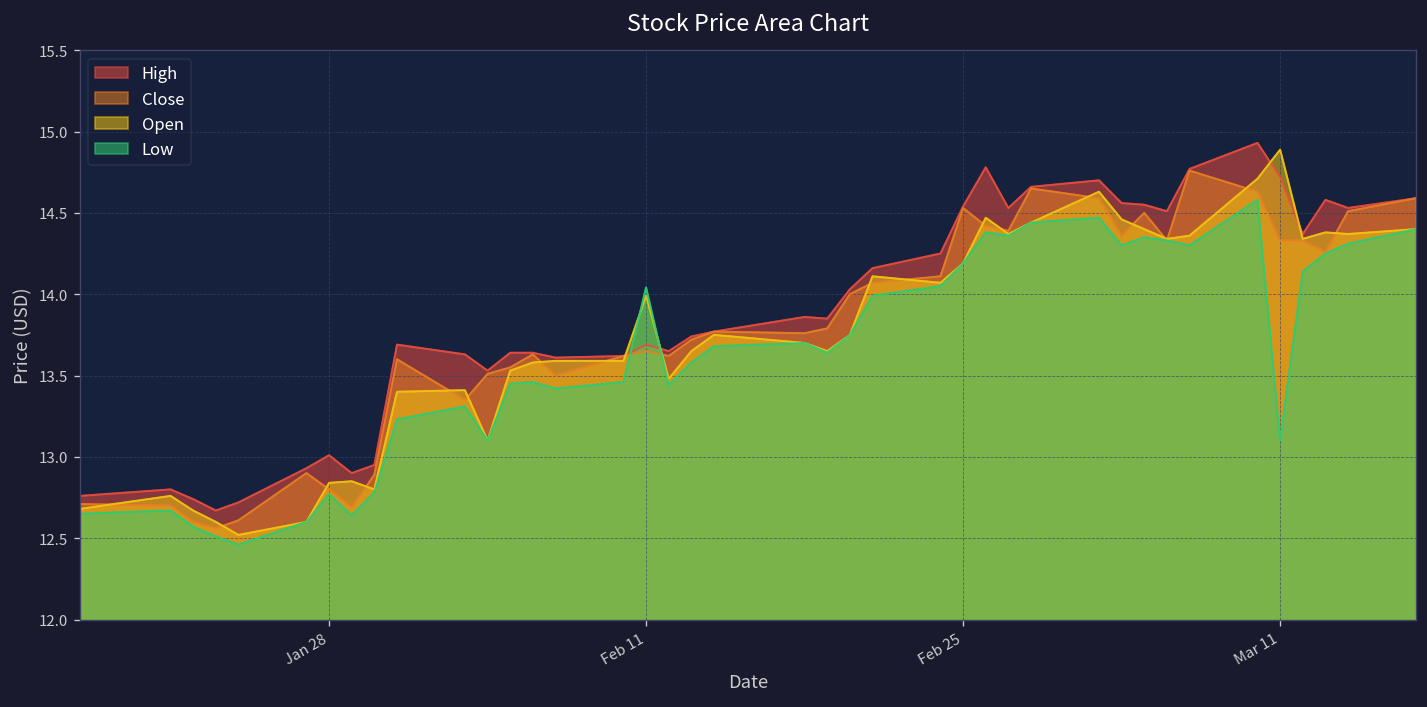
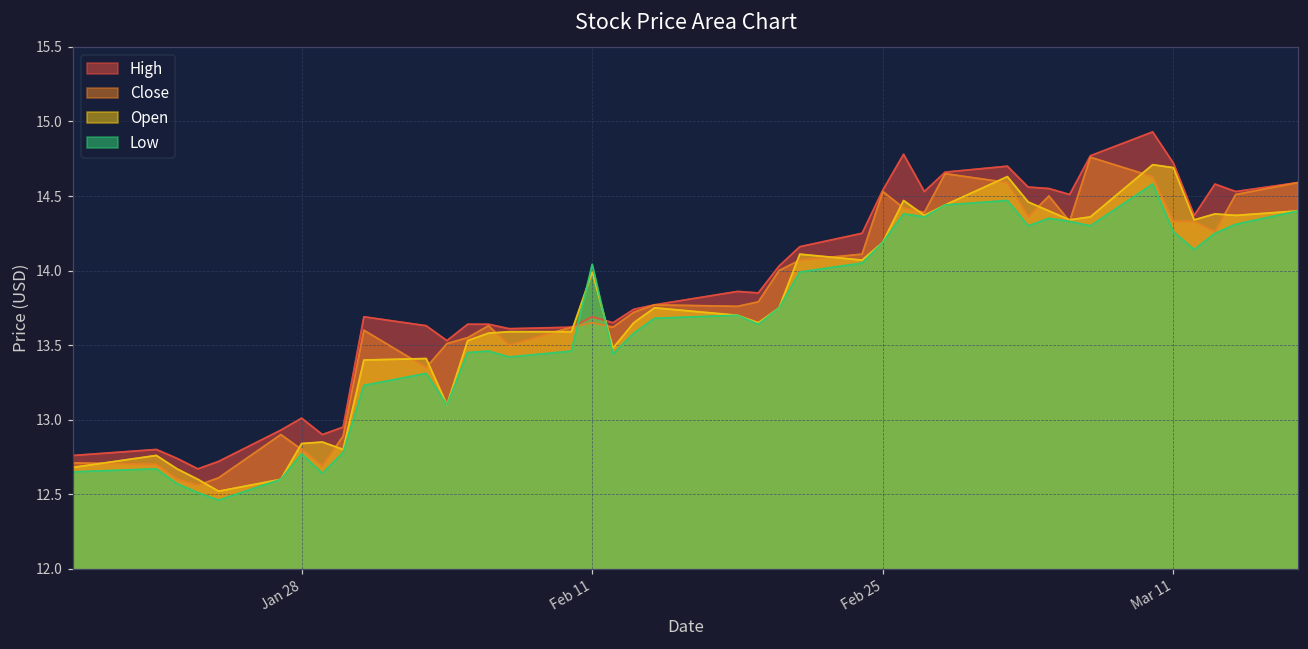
Open, Mar 11: 14.89 -> 14.69
Low, Mar 11: 13.10 -> 14.26
